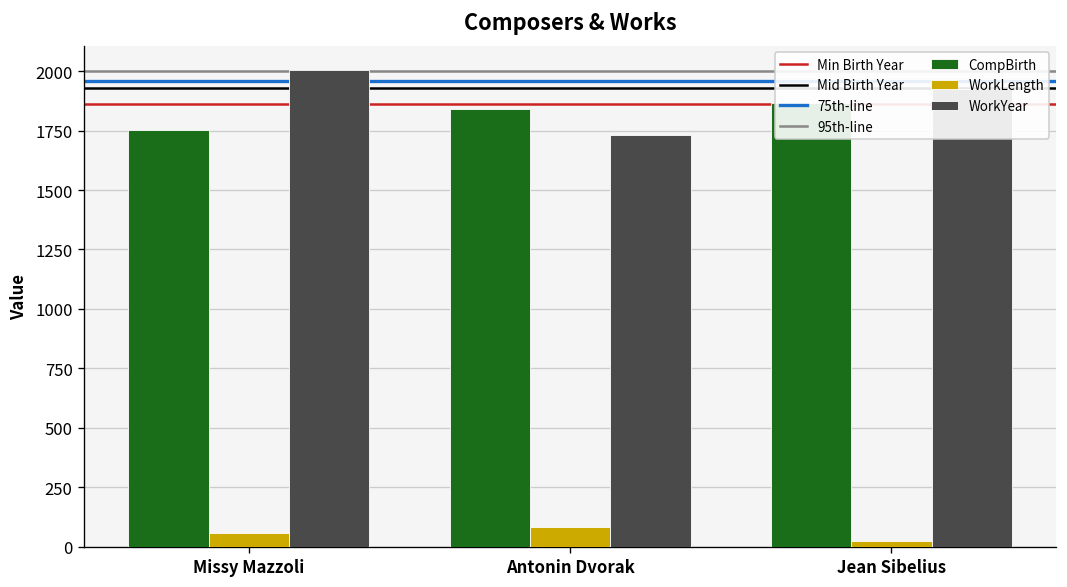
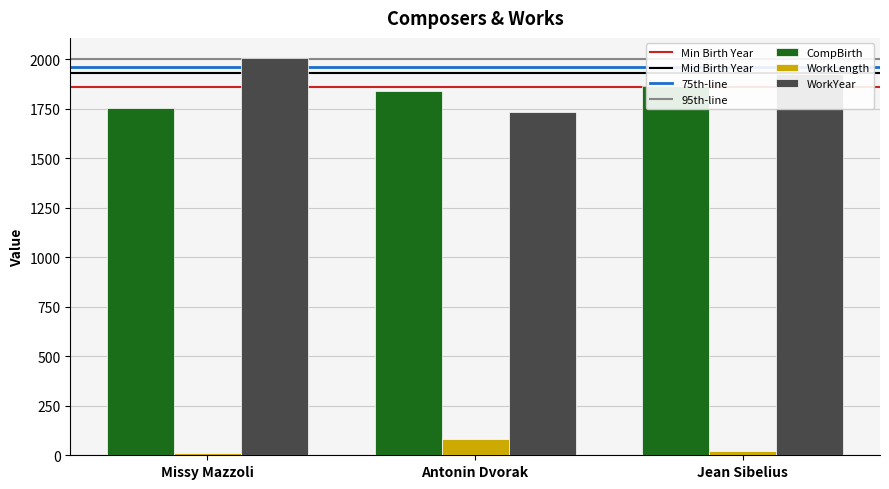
WorkLength, Missy Mazzoli: 60 -> 10
